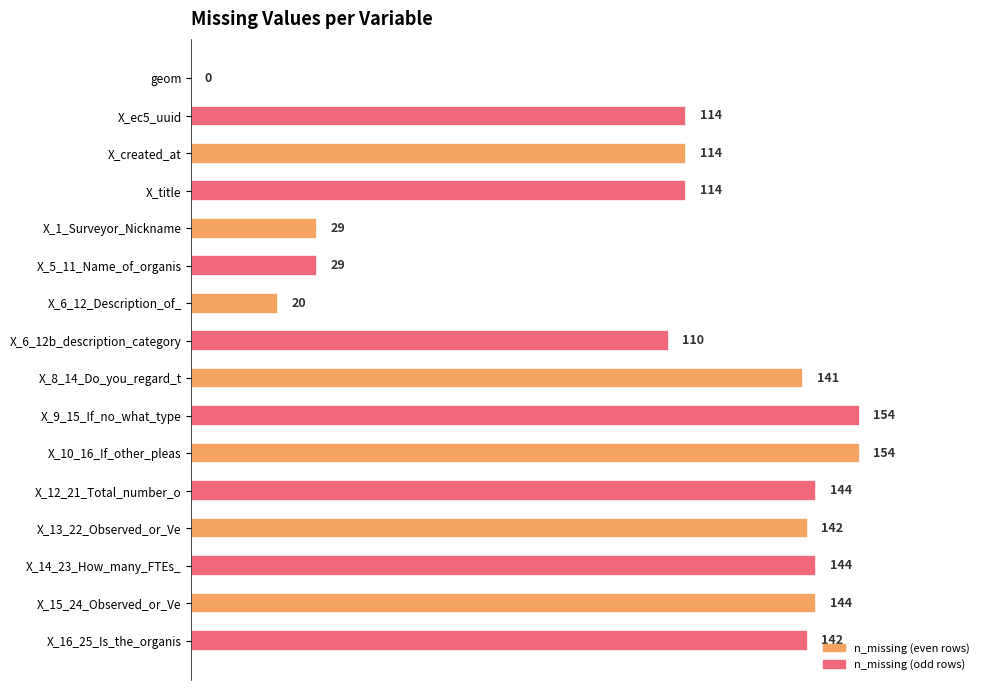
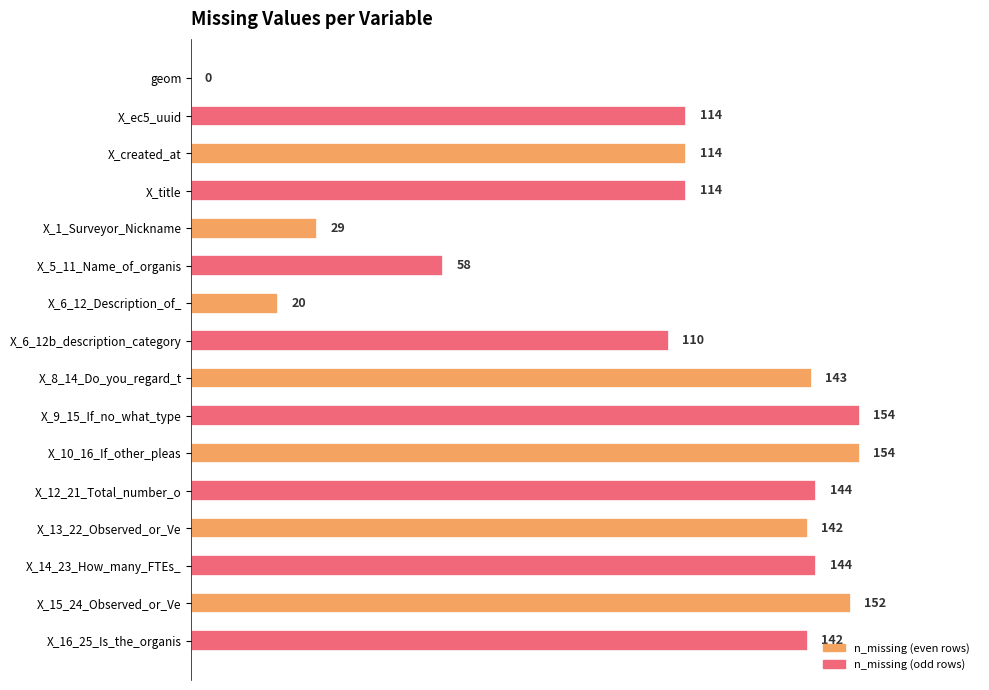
X_5_11_Name_of_organis: 29 -> 58
X_8_14_Do_you_regard_t: 141 -> 143
X_15_24_Observed_or_Ve: 144 -> 152
